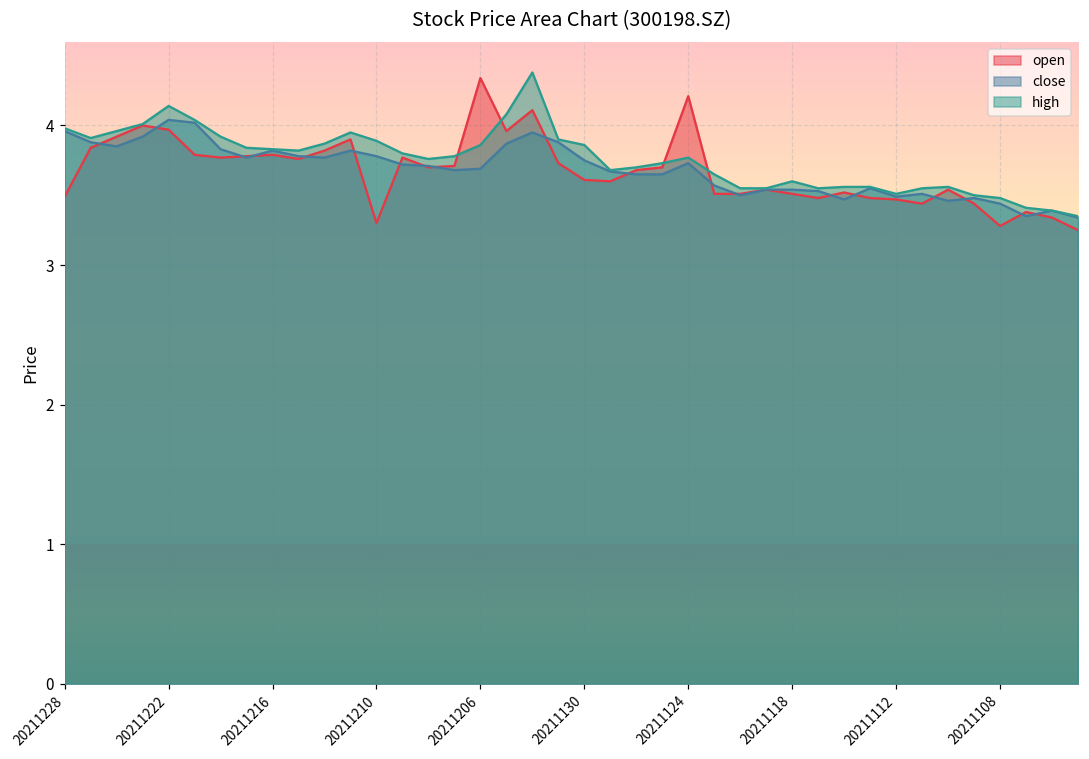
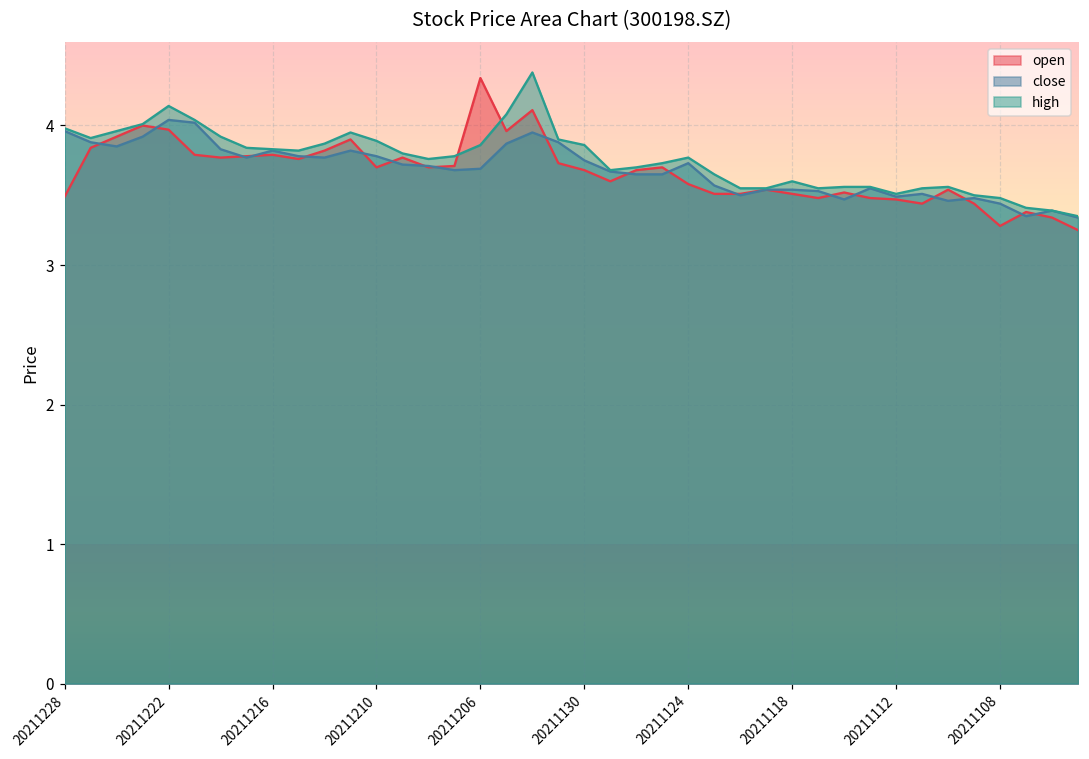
open, 20211210: 3.3 -> 3.7
open, 20211130: 3.61 -> 3.68
open, 20211124: 4.21 -> 3.58
